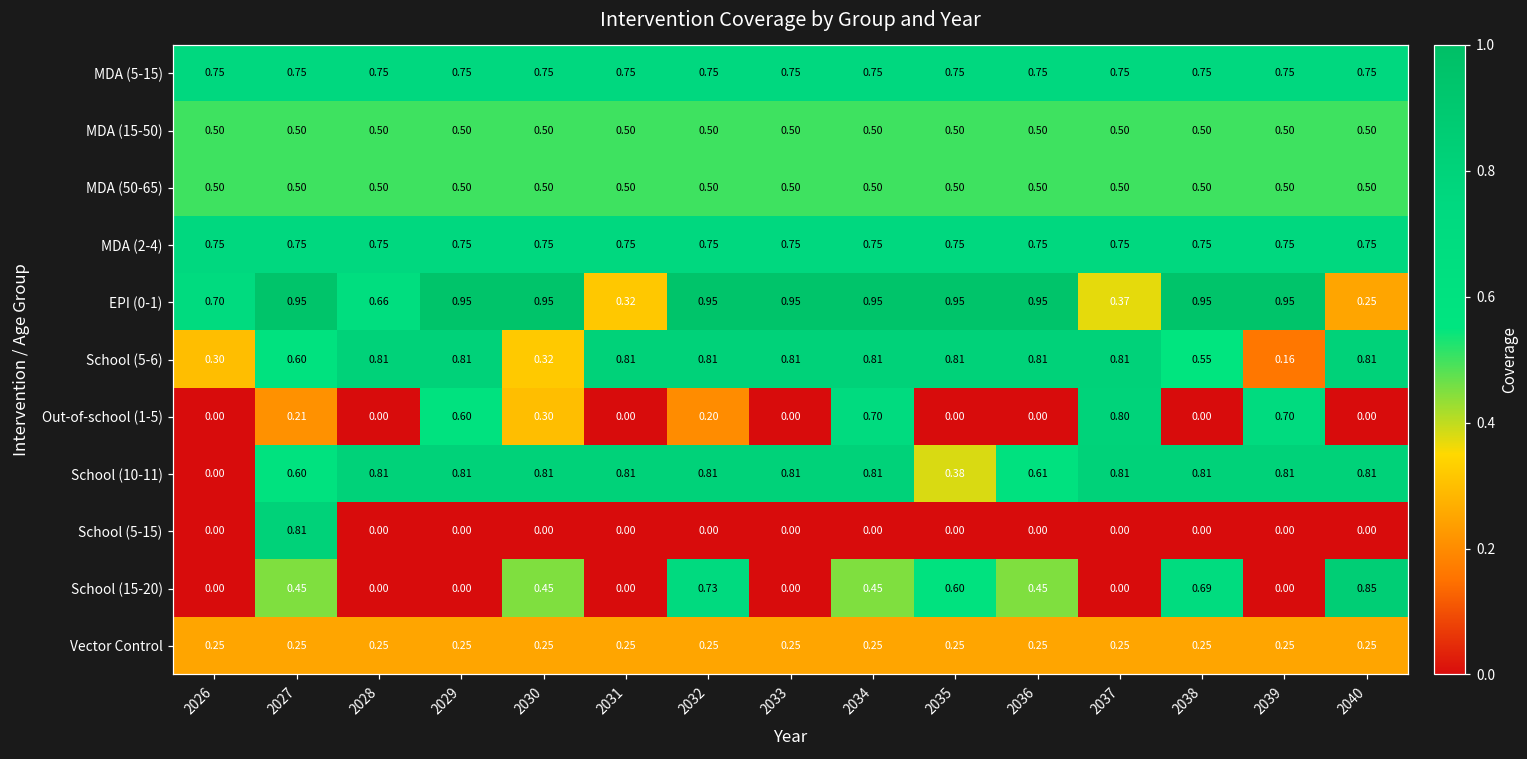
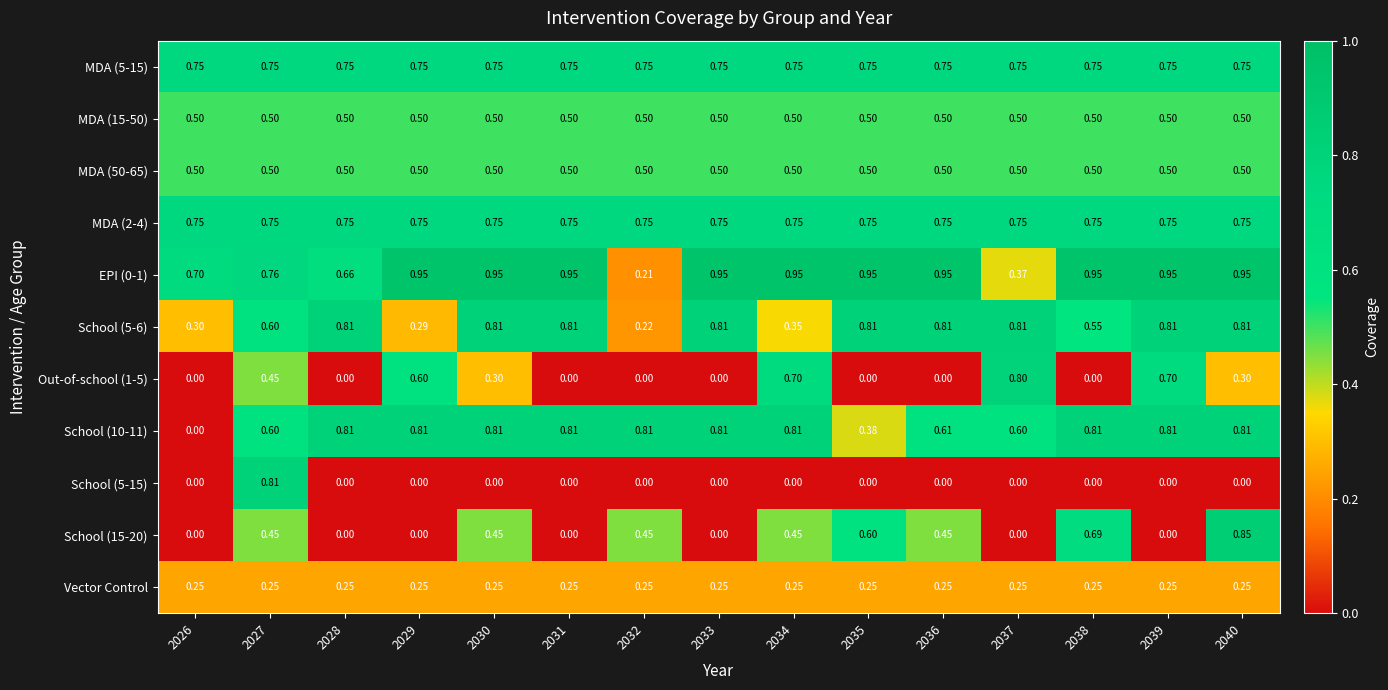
EPI (0-1), 2027: 0.95 -> 0.76
EPI (0-1), 2031: 0.32 -> 0.95
EPI (0-1), 2032: 0.95 -> 0.21
EPI (0-1), 2040: 0.25 -> 0.95
School (5-6), 2029: 0.81 -> 0.29
School (5-6), 2030: 0.32 -> 0.81
School (5-6), 2032: 0.81 -> 0.22
School (5-6), 2034: 0.81 -> 0.35
School (5-6), 2039: 0.16 -> 0.81
Out-of-school (1-5), 2027: 0.21 -> 0.45
Out-of-school (1-5), 2032: 0.20 -> 0.00
Out-of-school (1-5), 2040: 0.00 -> 0.30
School (10-11), 2037: 0.81 -> 0.60
School (15-20), 2032: 0.73 -> 0.45
